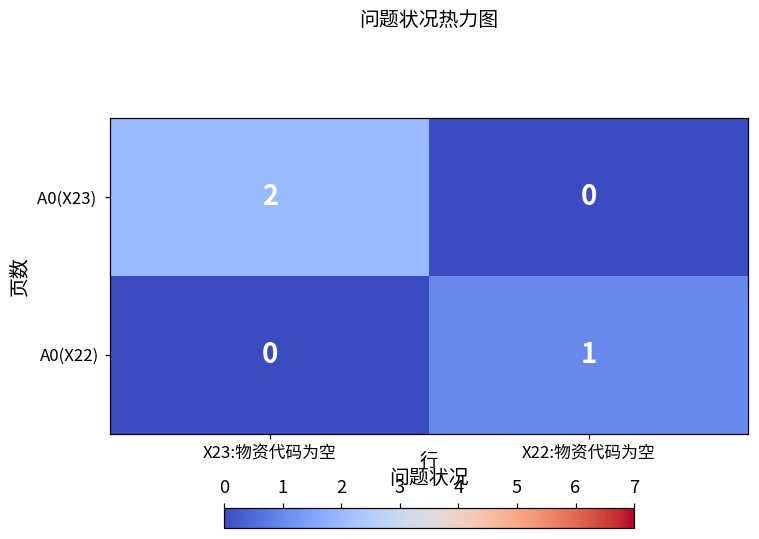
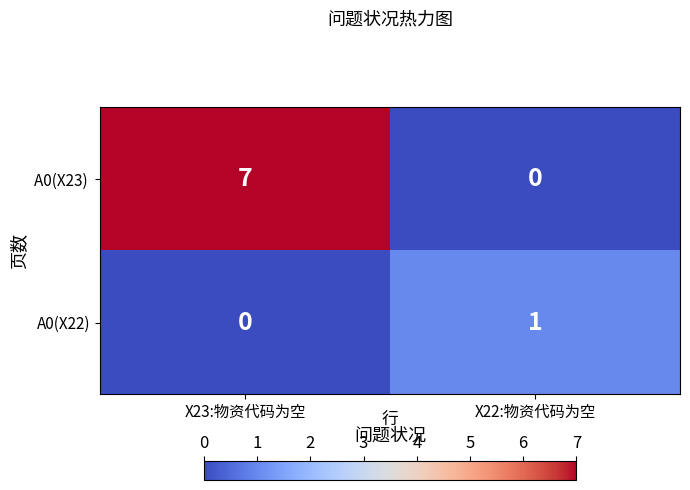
A0(X23), X23:物资代码为空: 2 -> 7
